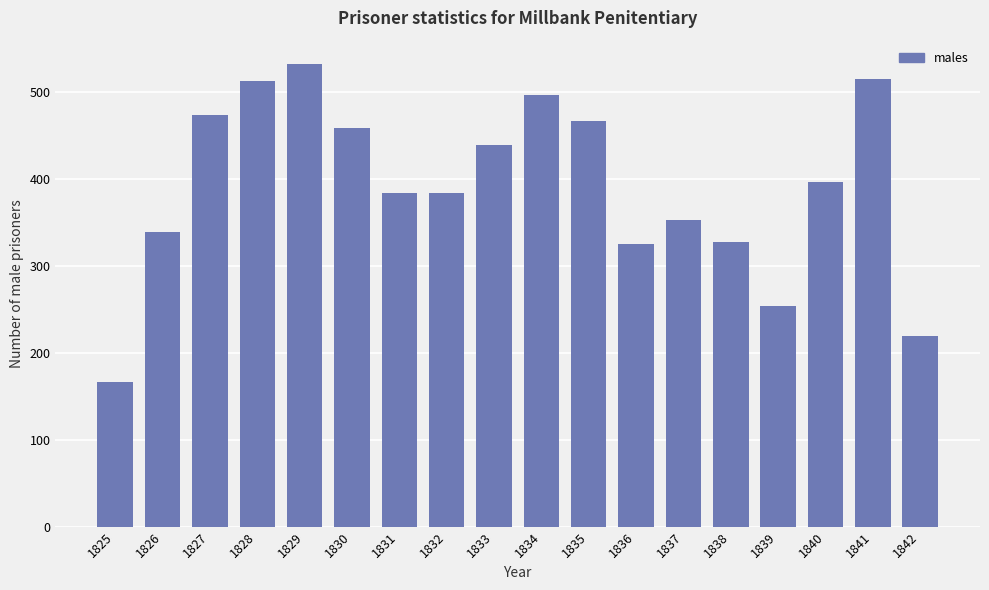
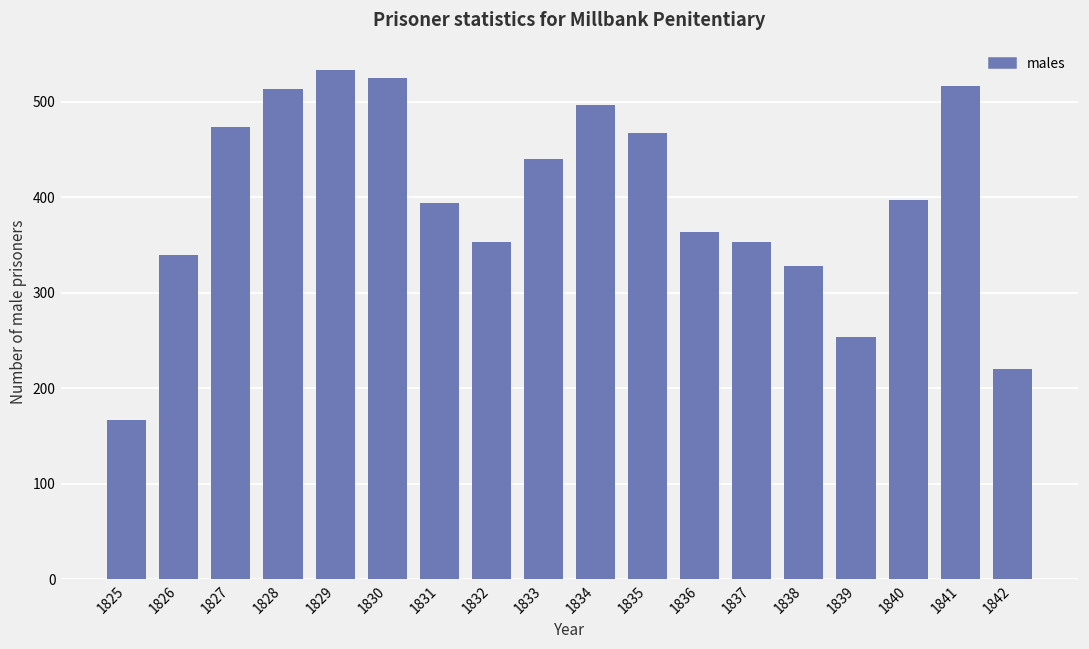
1830: 460 -> 530
1831: 380 -> 390
1832: 380 -> 350
1836: 330 -> 360
